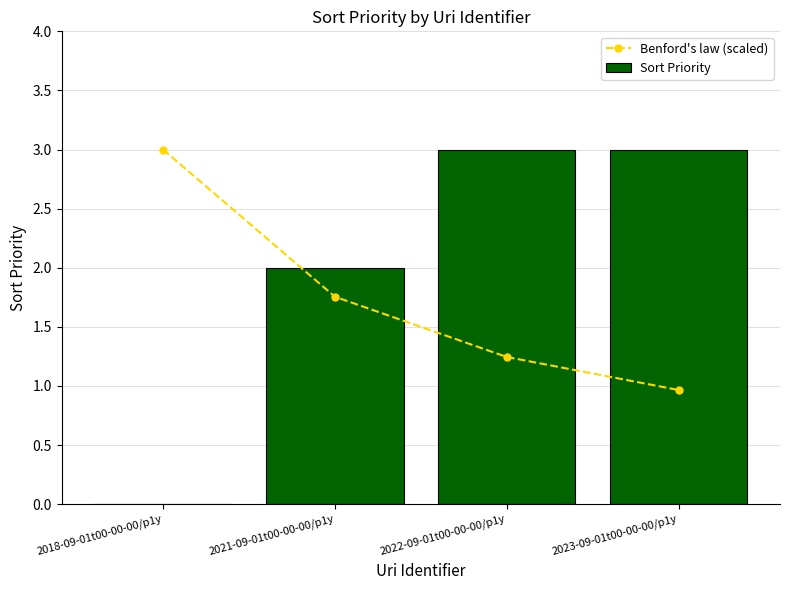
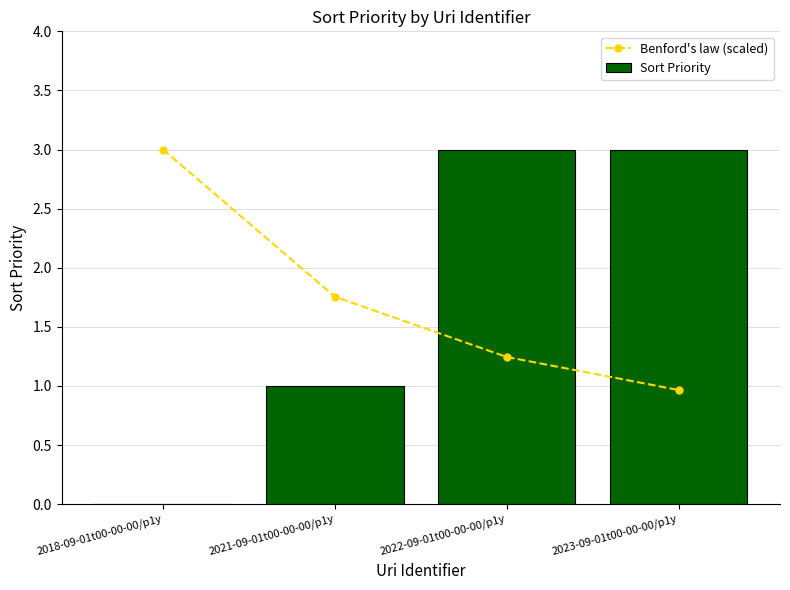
Sort Priority, 2021-09-01t00-00-00/p1y: 2 -> 1
